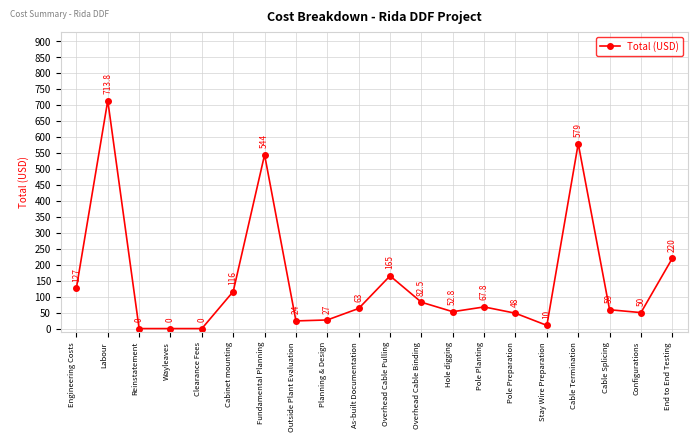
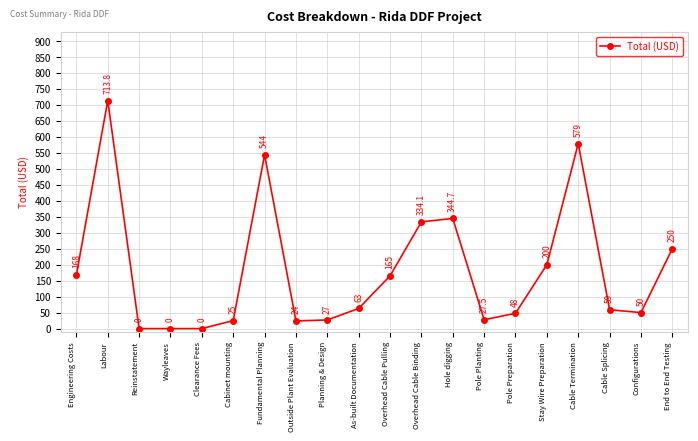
Engineering Costs: 127 -> 168
Cabinet mounting: 116 -> 25
Overhead Cable Binding: 82.5 -> 334.1
Hole digging: 52.8 -> 344.7
Pole Planting: 67.8 -> 27.5
Stay Wire Preparation: 10 -> 200
End to End Testing: 220 -> 250
